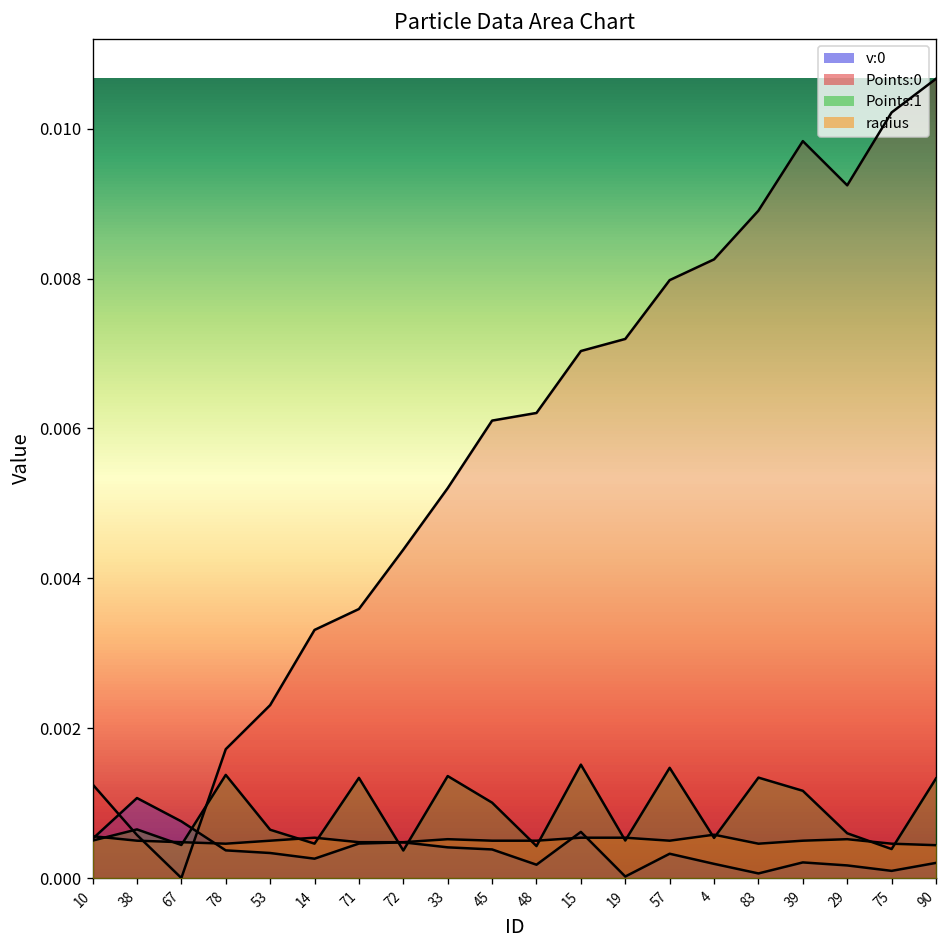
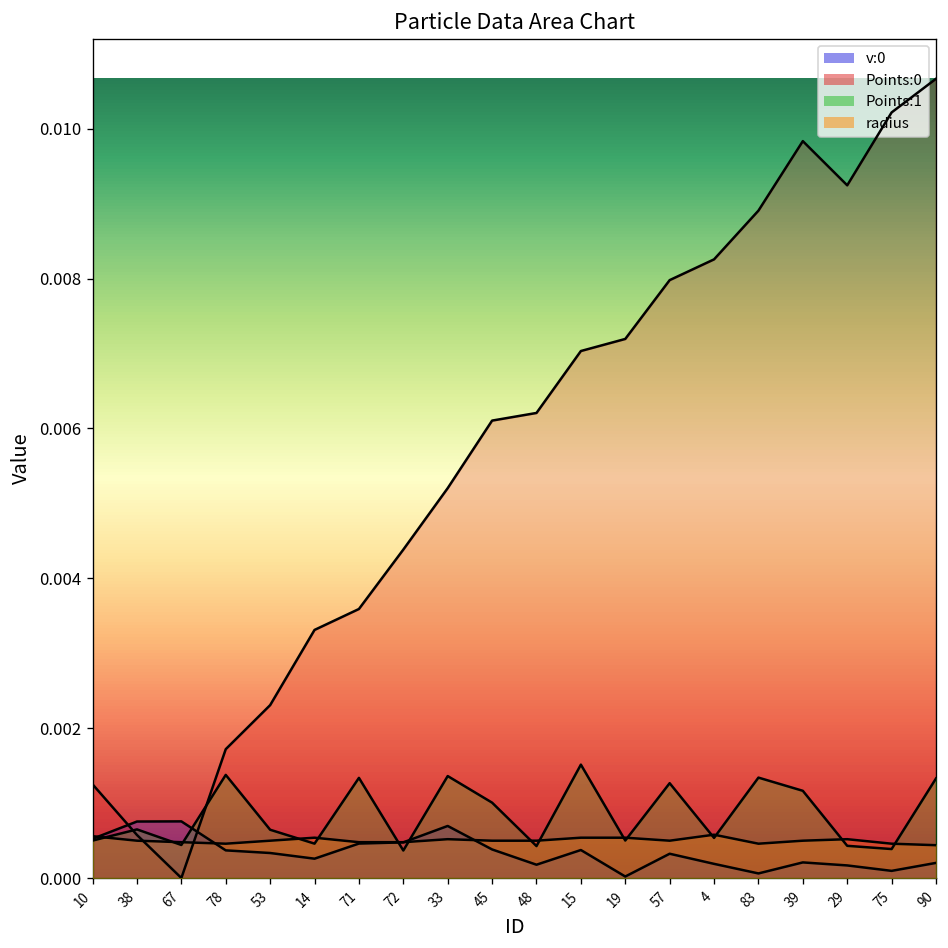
v:0, 38: 0.0011 -> 0.0008
v:0, 33: 0.0004 -> 0.0007
v:0, 15: 0.0006 -> 0.0004
Points:1, 57: 0.0015 -> 0.0013
Points:1, 29: 0.0006 -> 0.0004
